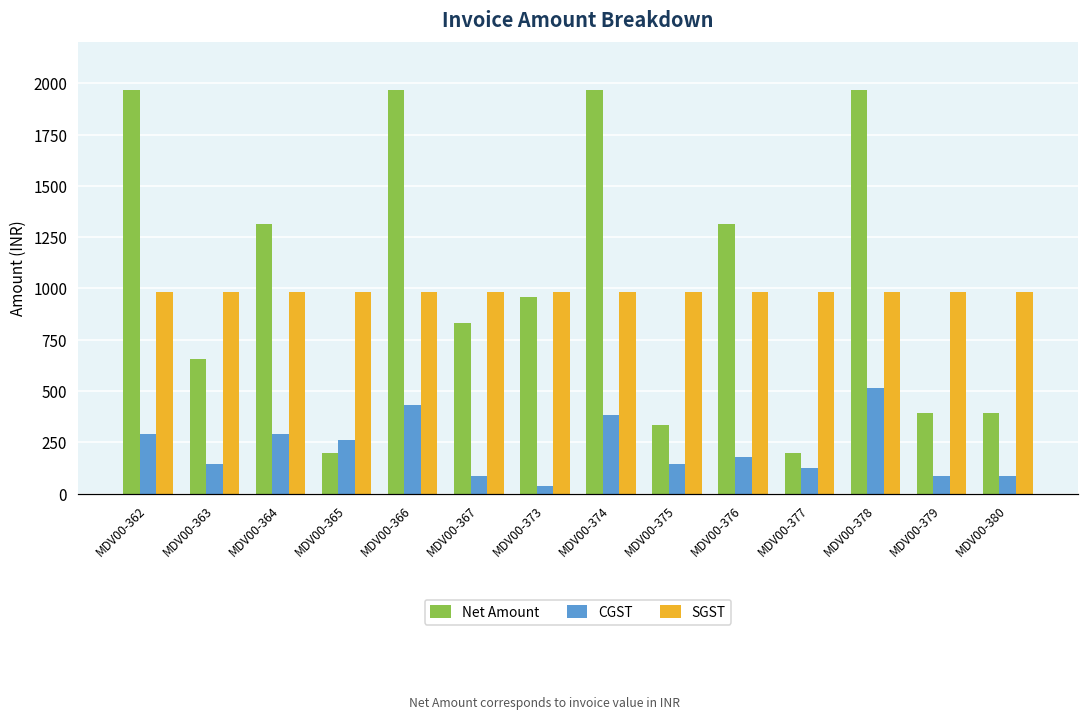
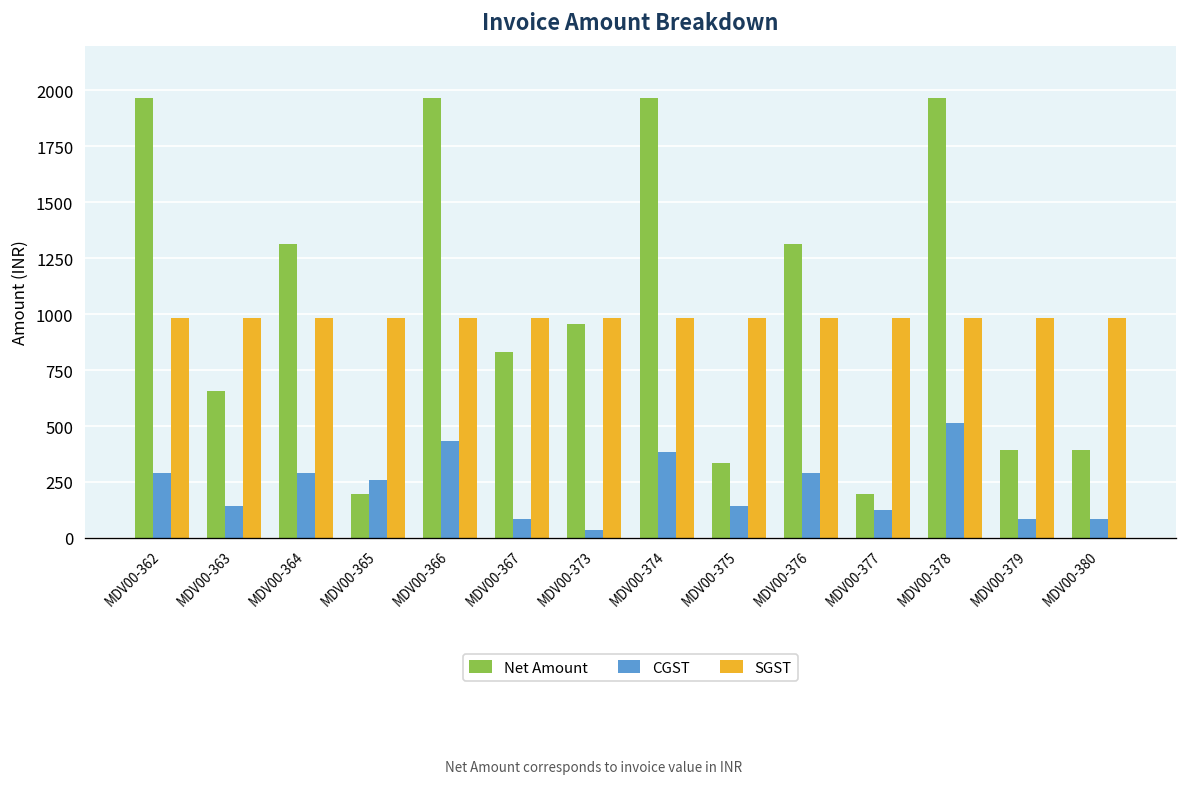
CGST, MDV00-376: 180 -> 290
